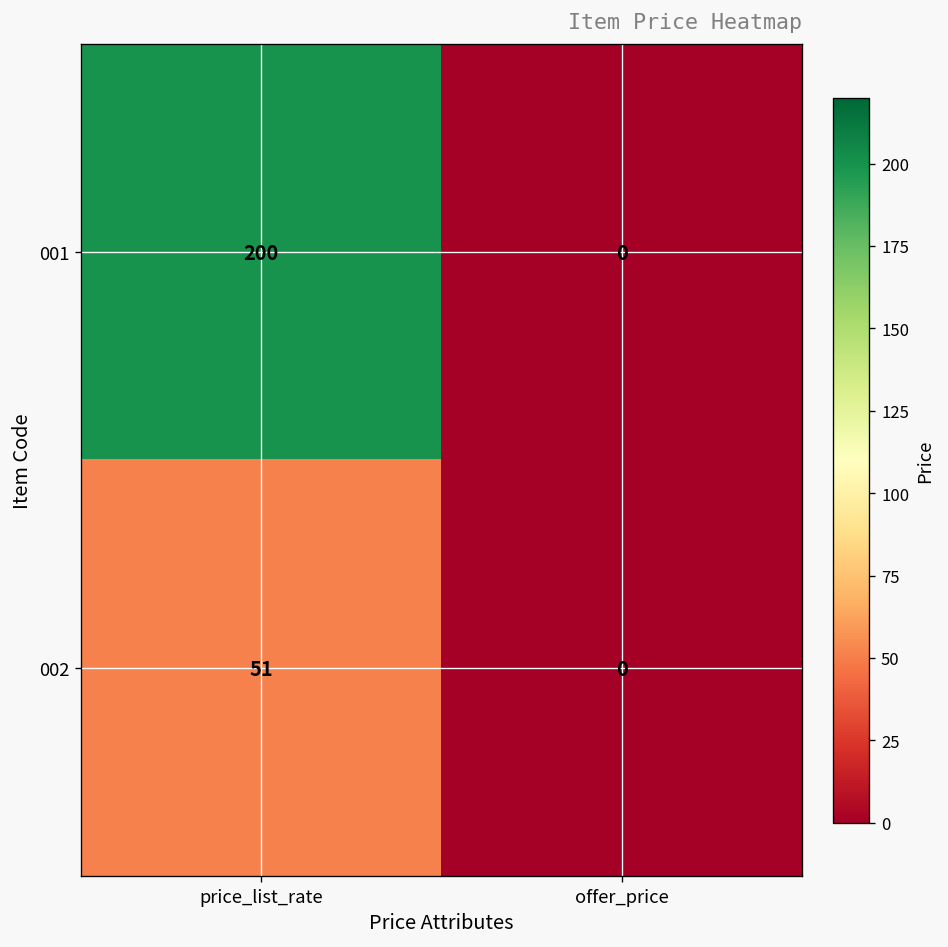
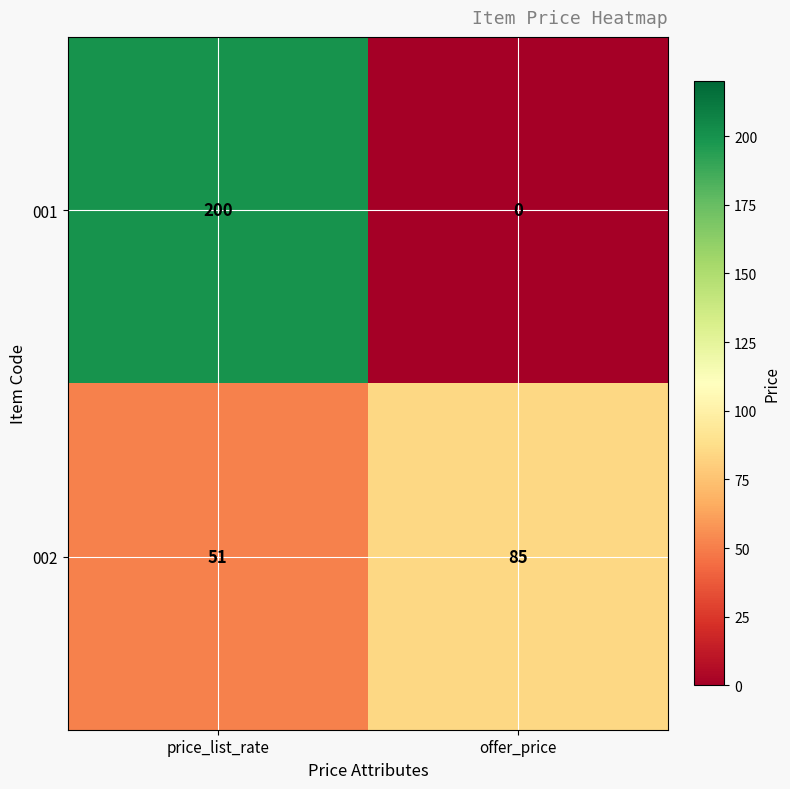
002, offer_price: 0 -> 85
